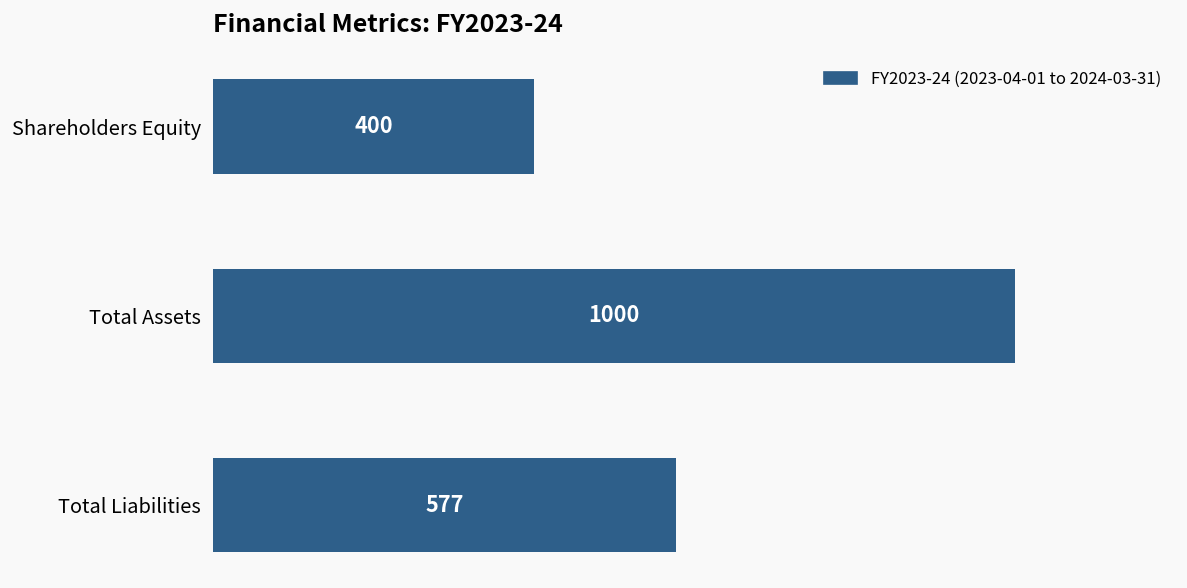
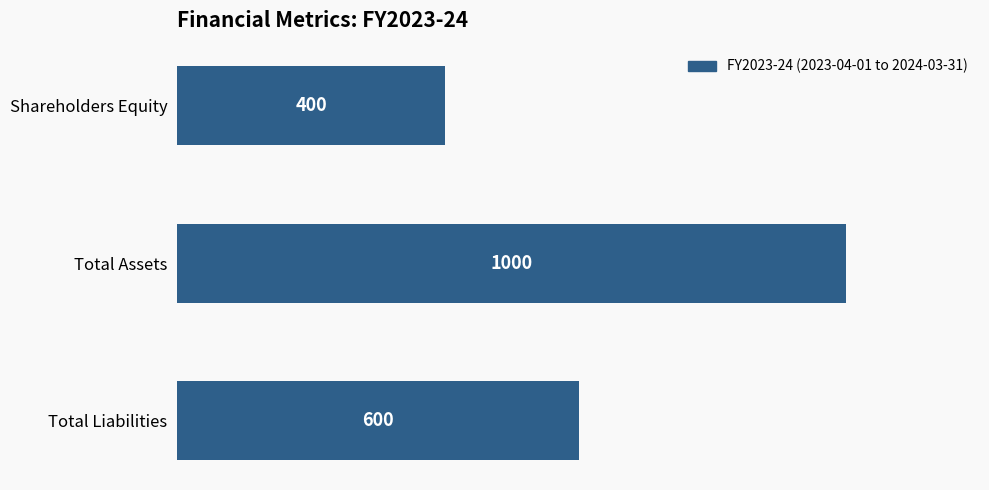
Total Liabilities: 577 -> 600
